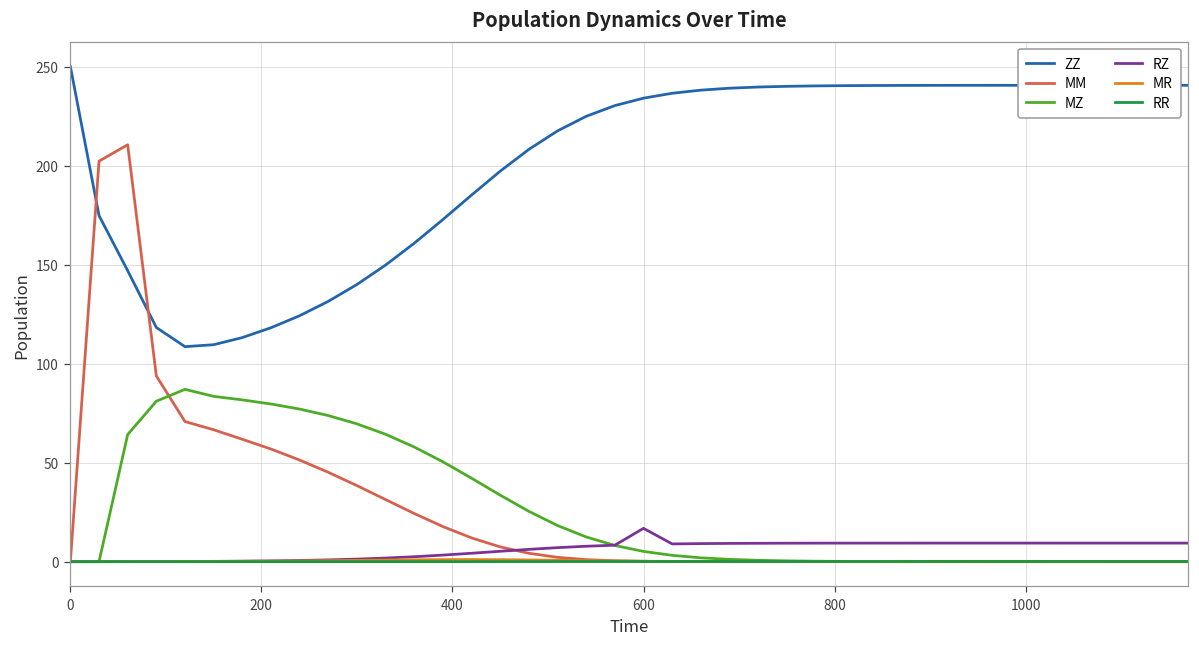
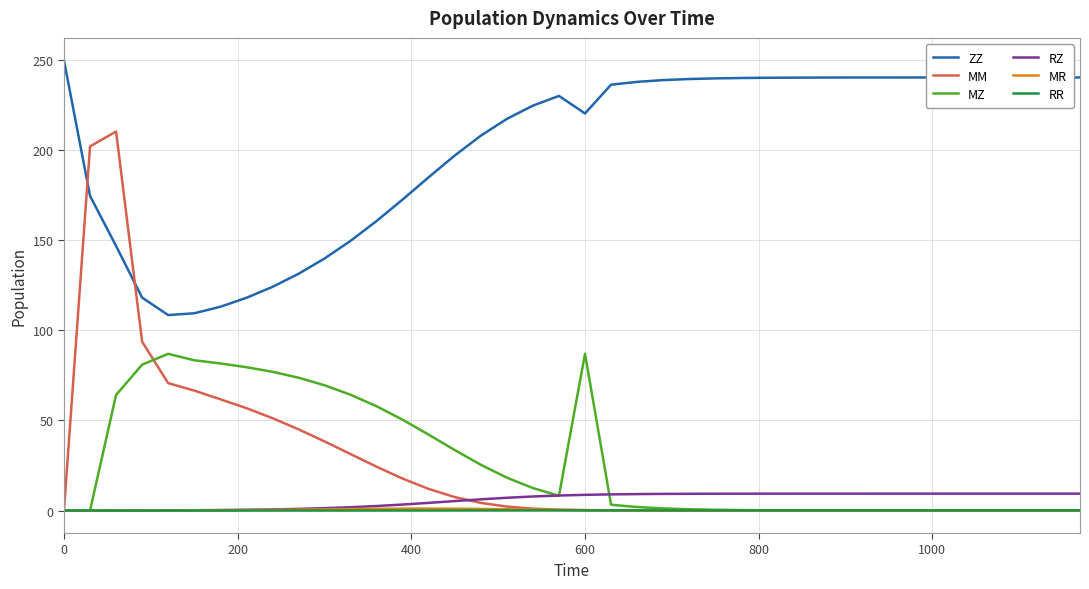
ZZ, 600: 234 -> 221
MZ, 600: 5 -> 87
RZ, 600: 17 -> 9
